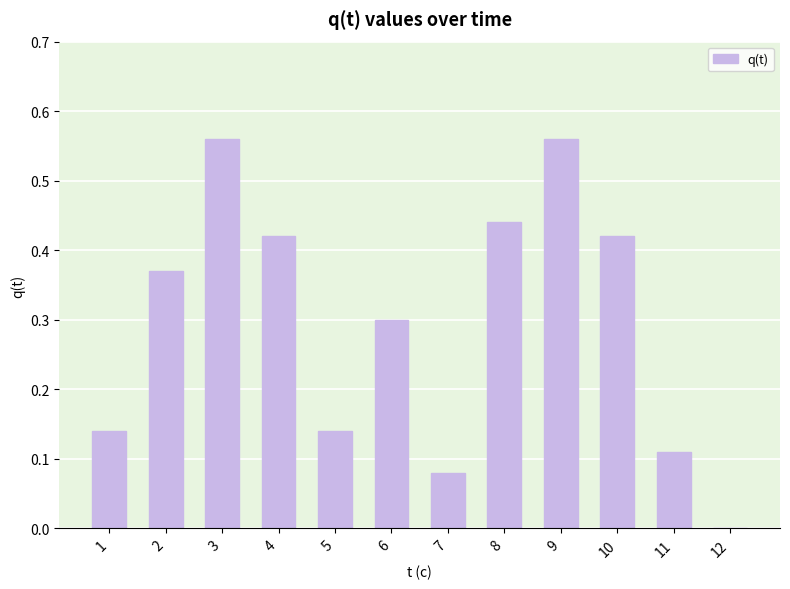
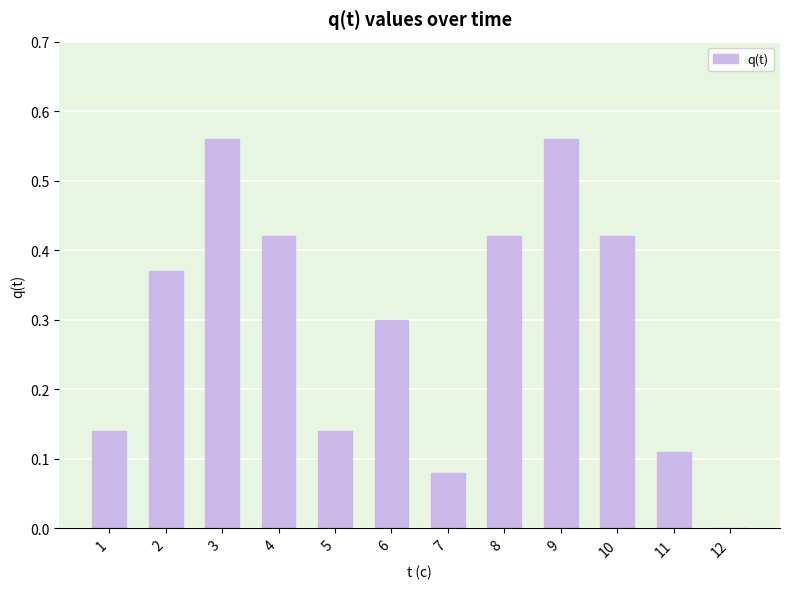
8: 0.44 -> 0.42
